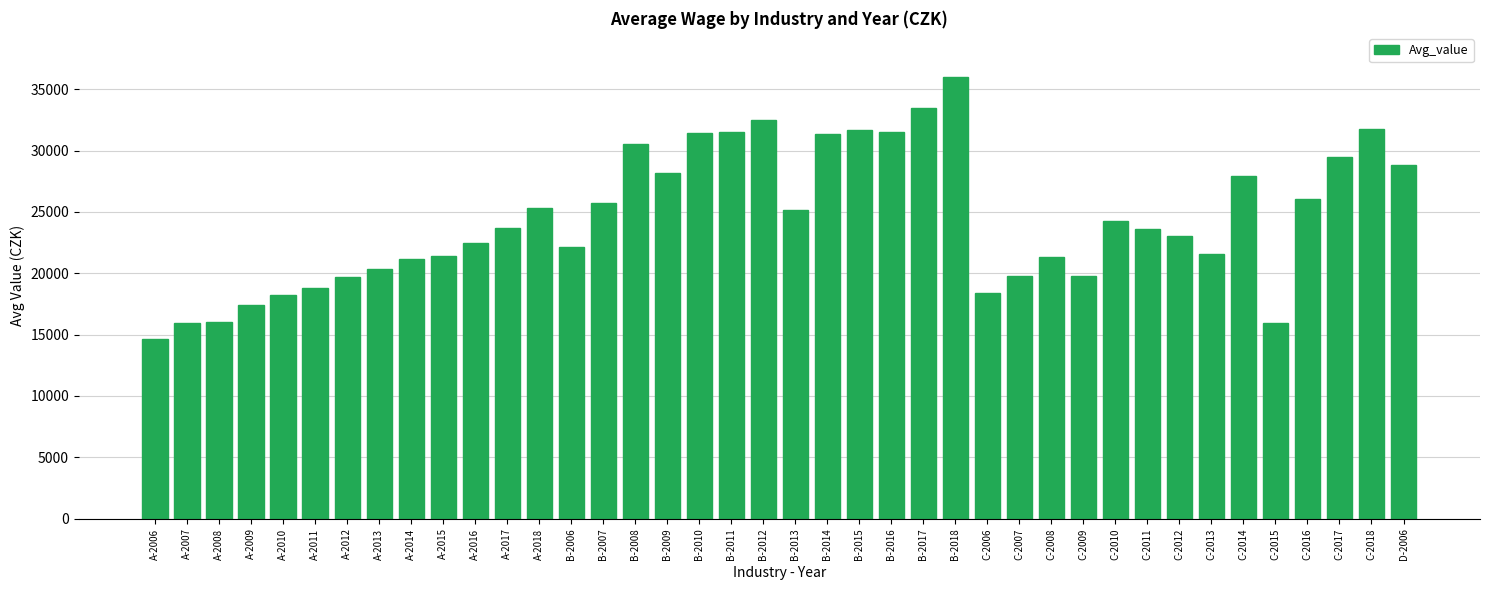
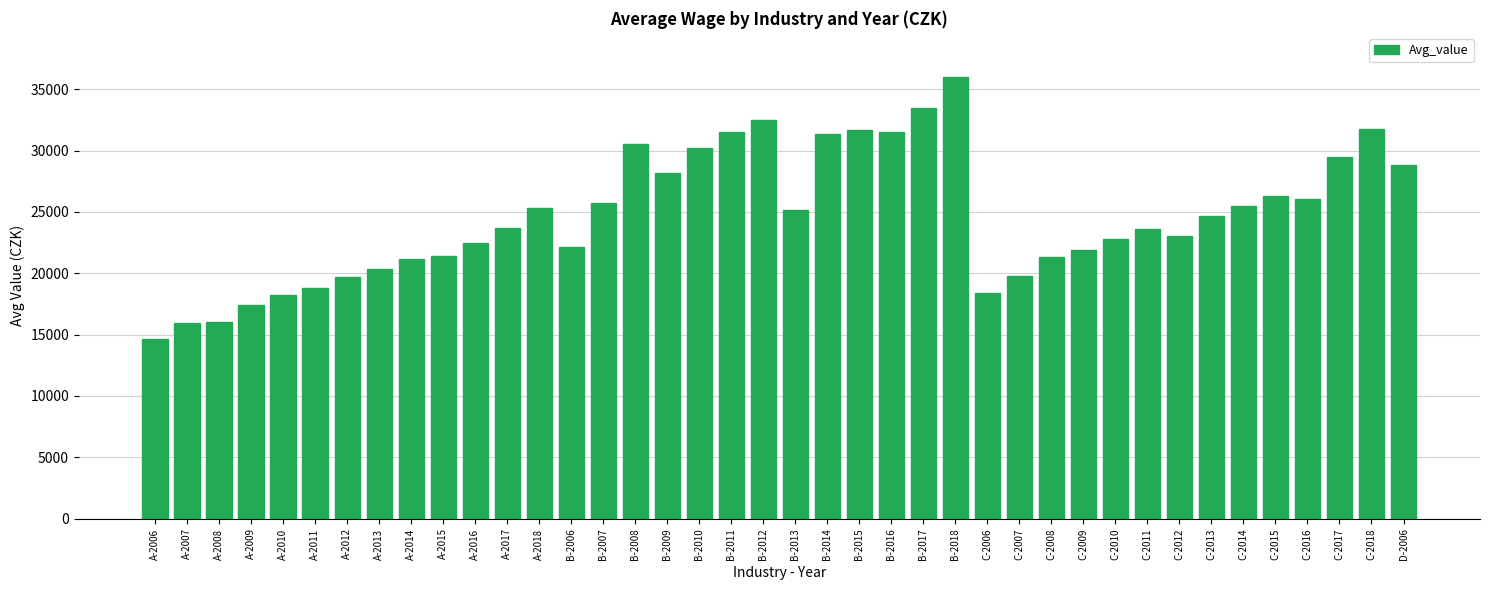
B-2010: 31400 -> 30200
C-2009: 19800 -> 21900
C-2010: 24200 -> 22800
C-2013: 21500 -> 24700
C-2014: 27900 -> 25500
C-2015: 15900 -> 26300
